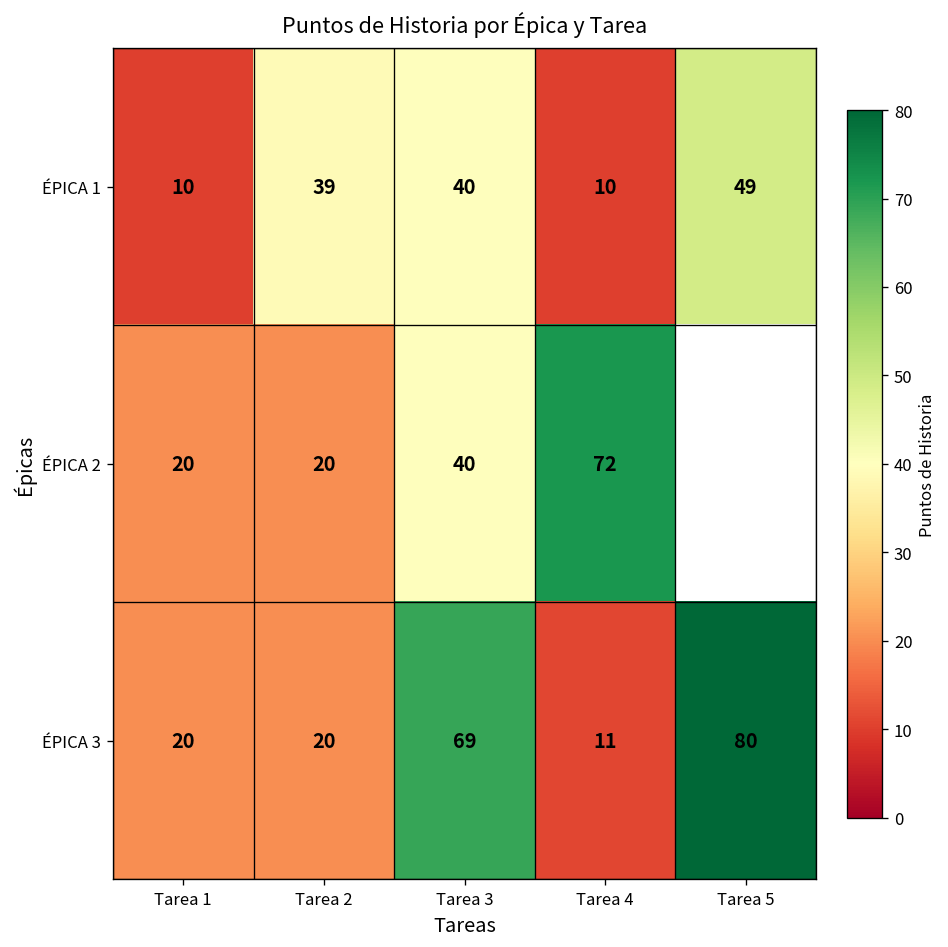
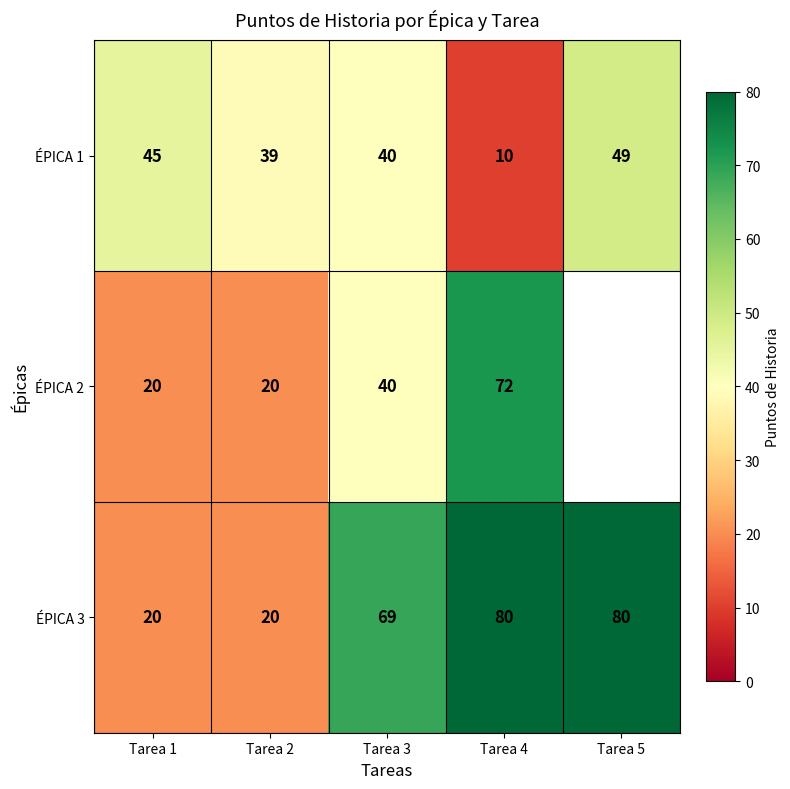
ÉPICA 1, Tarea 1: 10 -> 45
ÉPICA 3, Tarea 4: 11 -> 80
